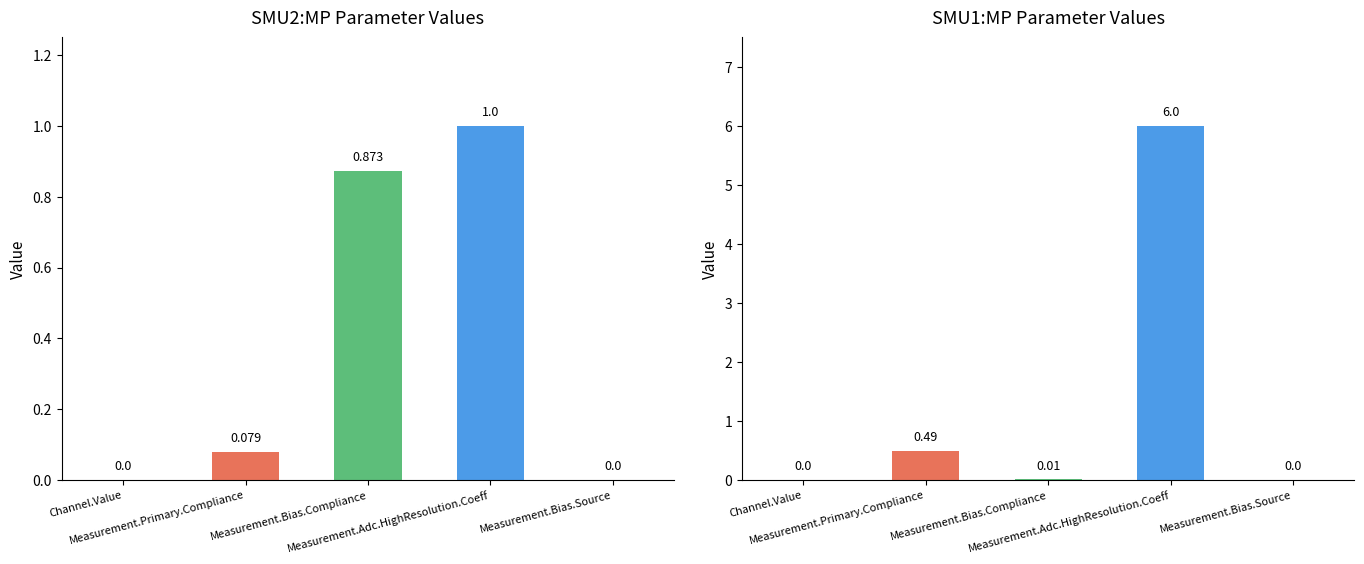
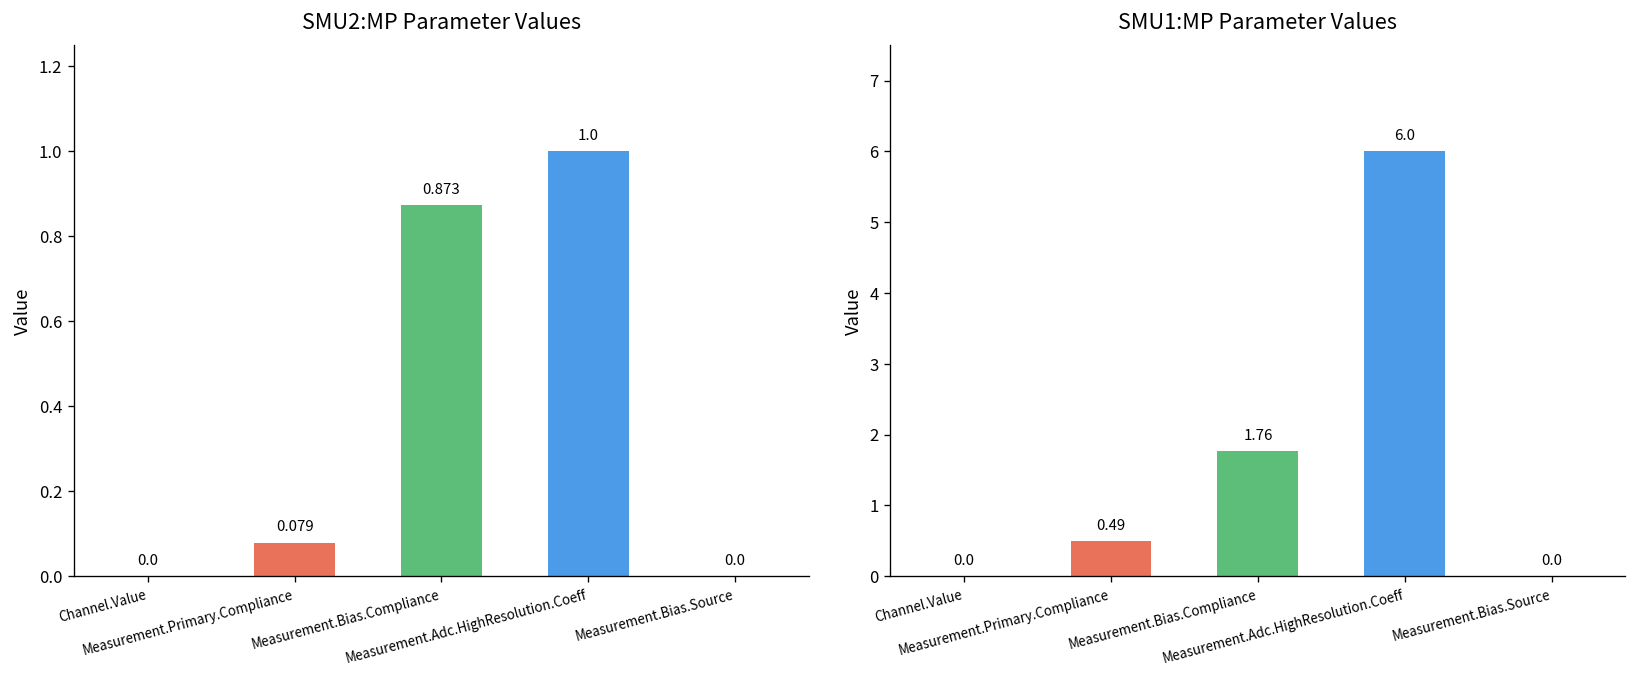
SMU1:MP Parameter Values, Measurement.Bias.Compliance: 0.01 -> 1.76
